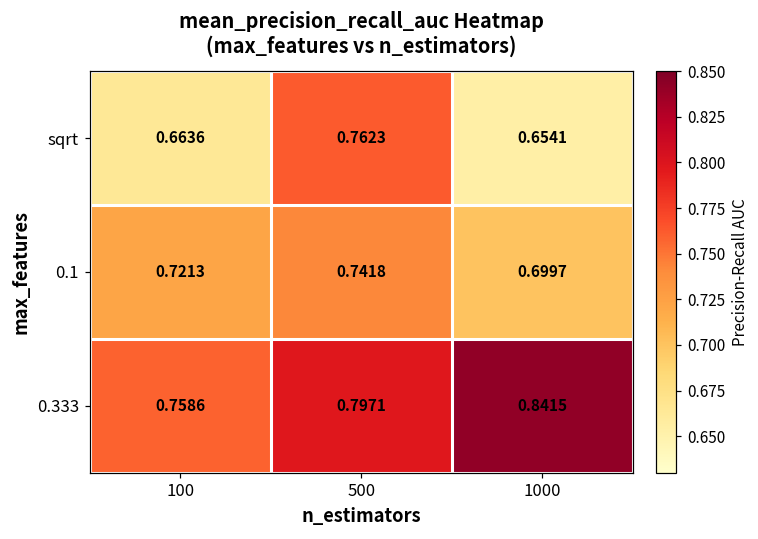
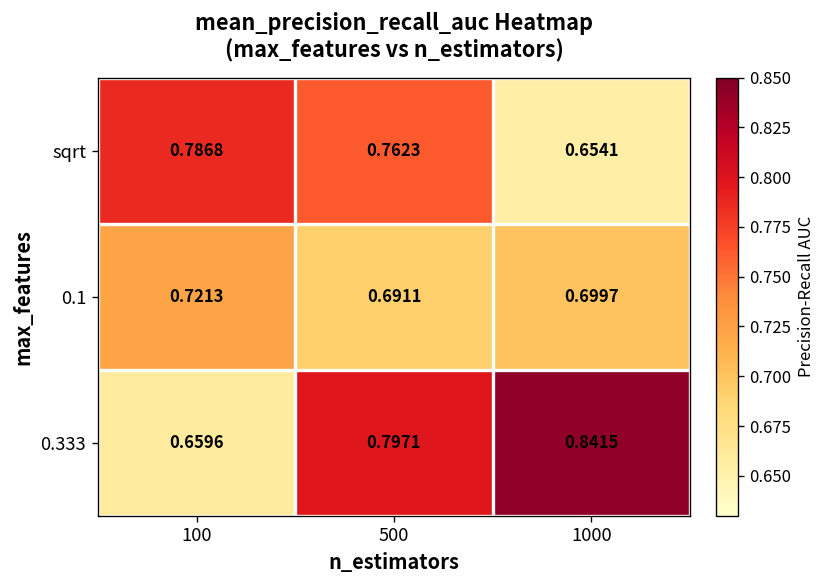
sqrt, 100: 0.6636 -> 0.7868
0.1, 500: 0.7418 -> 0.6911
0.333, 100: 0.7586 -> 0.6596
